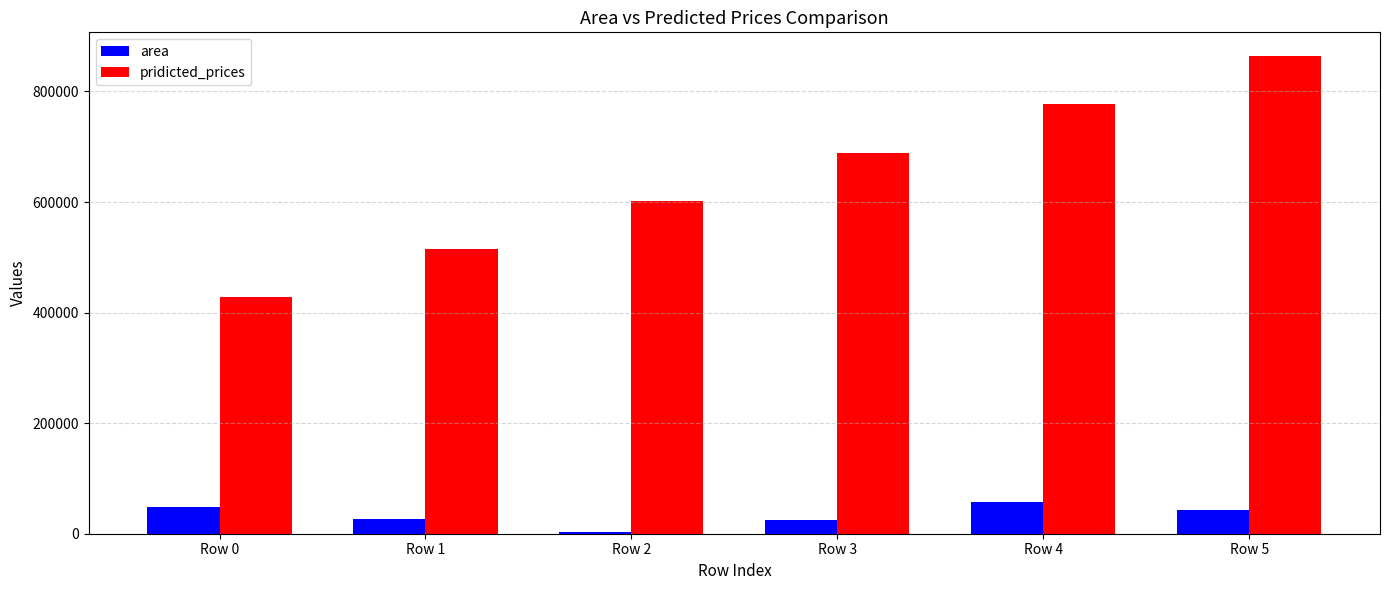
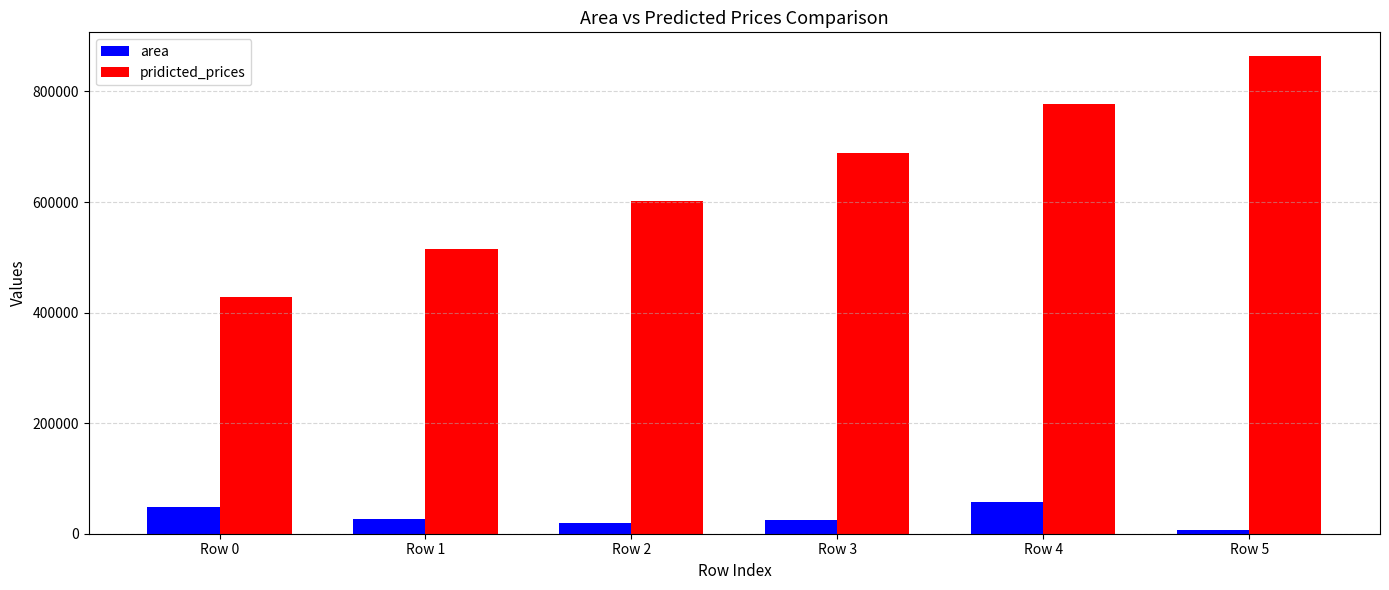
area, Row 2: 0 -> 20000
area, Row 5: 40000 -> 10000
